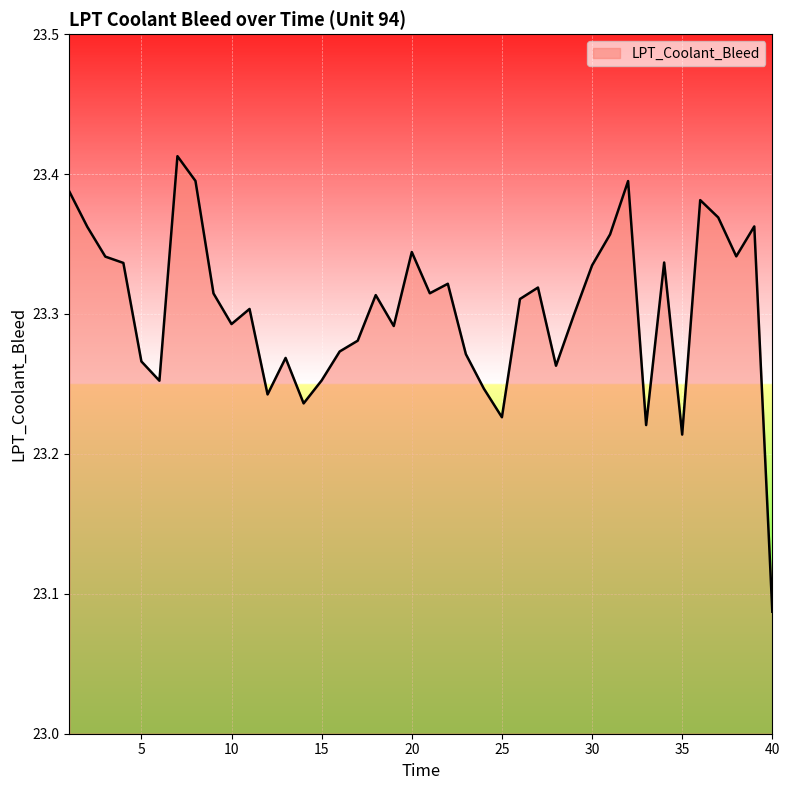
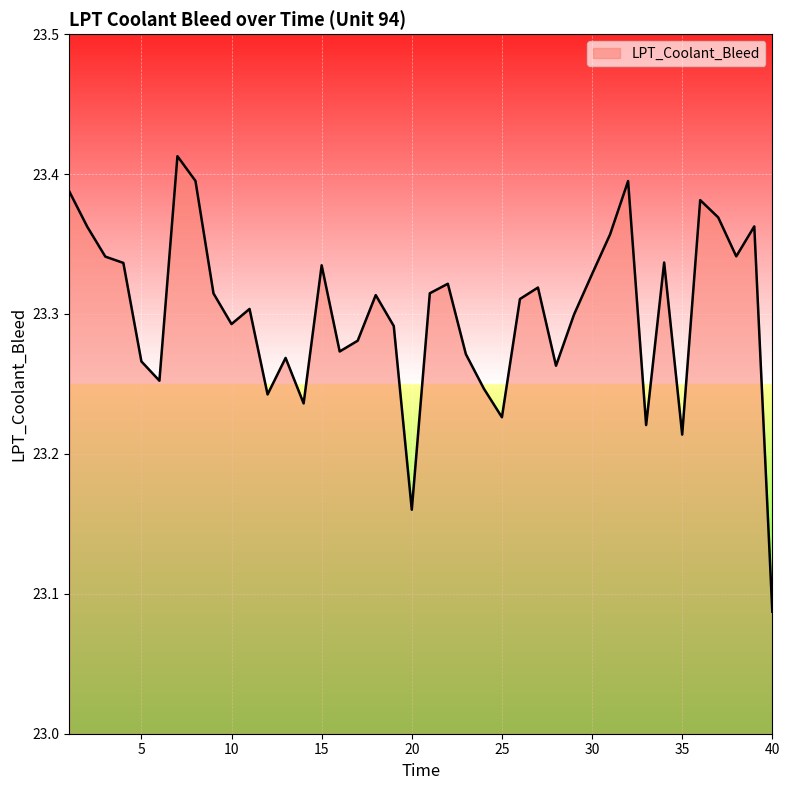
15: 23.253 -> 23.335
20: 23.344 -> 23.160
30: 23.335 -> 23.329
